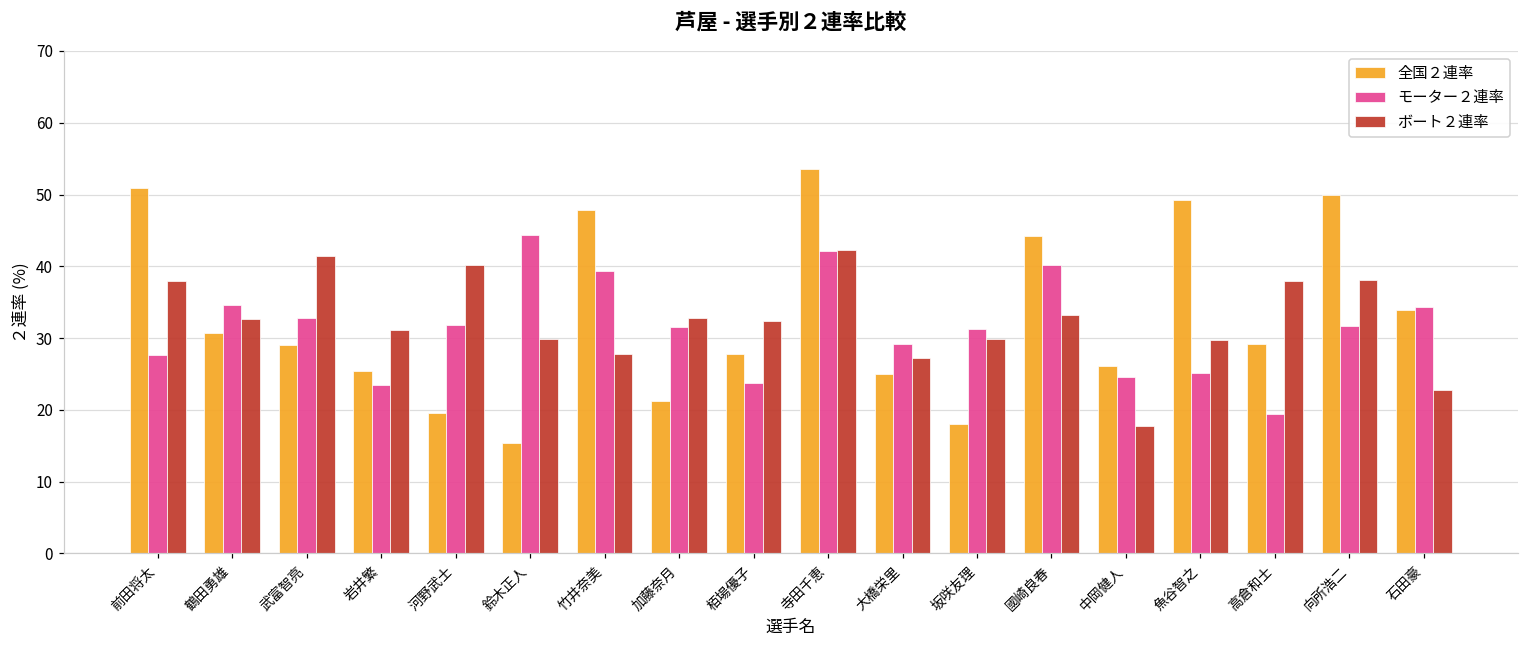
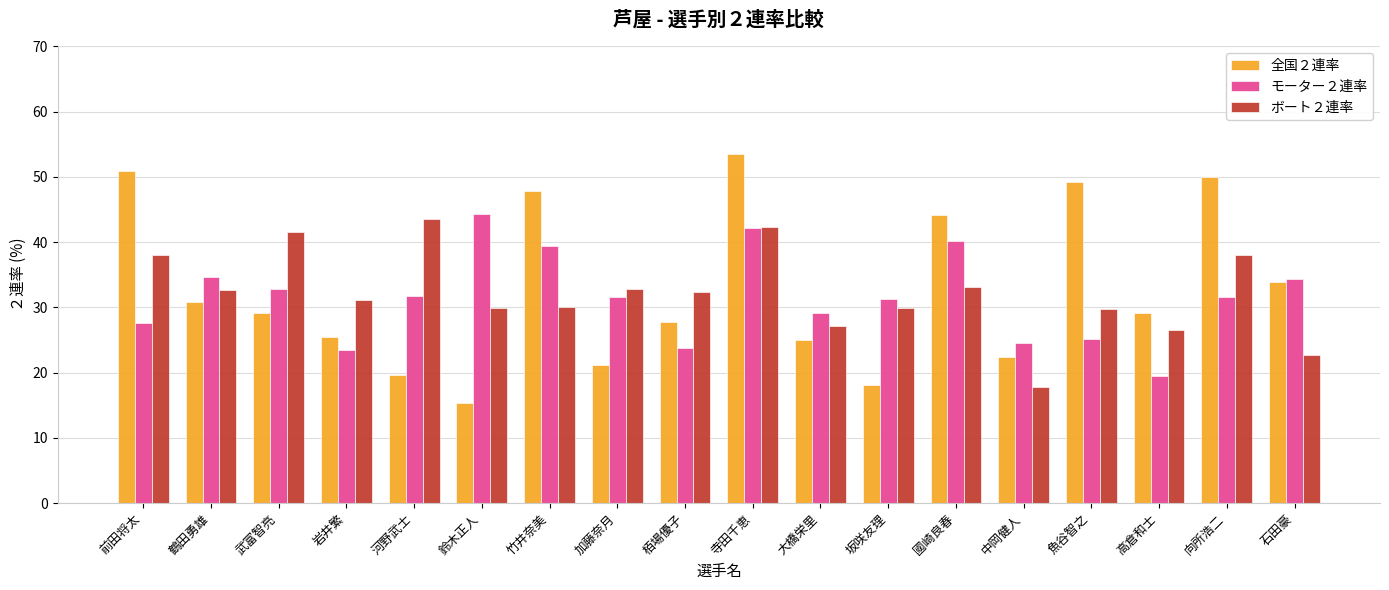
ボート２連率, 河野武士: 40 -> 44
ボート２連率, 竹井奈美: 28 -> 30
全国２連率, 中岡健人: 26 -> 22
ボート２連率, 高倉和士: 38 -> 27
